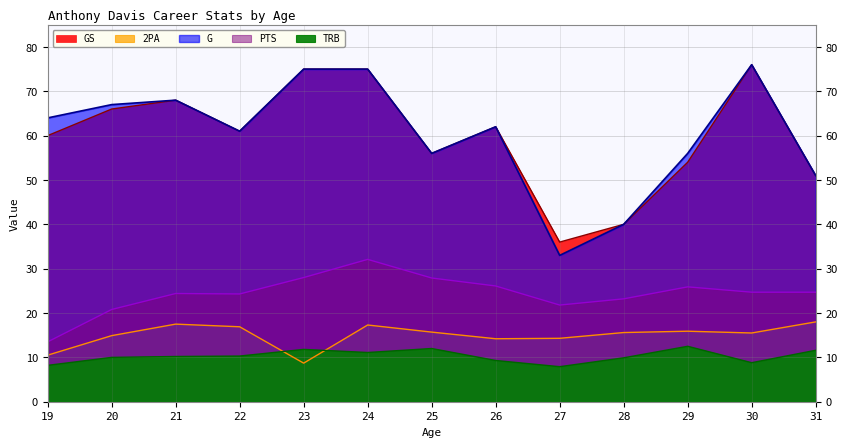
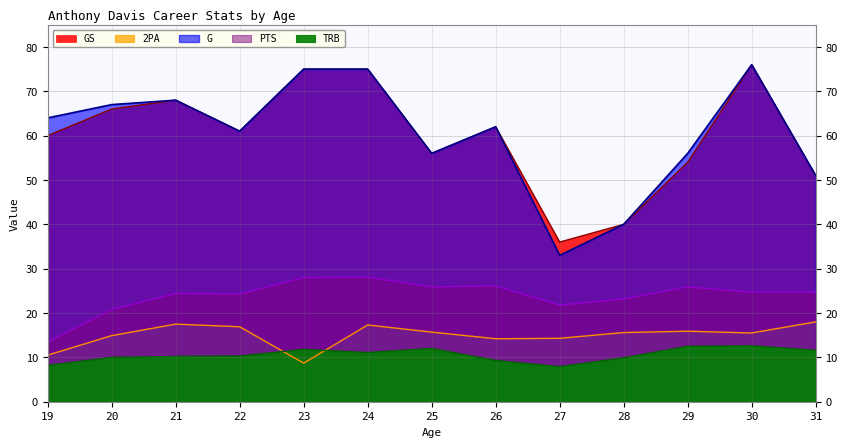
PTS, 24: 32 -> 28
PTS, 25: 28 -> 26
TRB, 30: 9 -> 13
